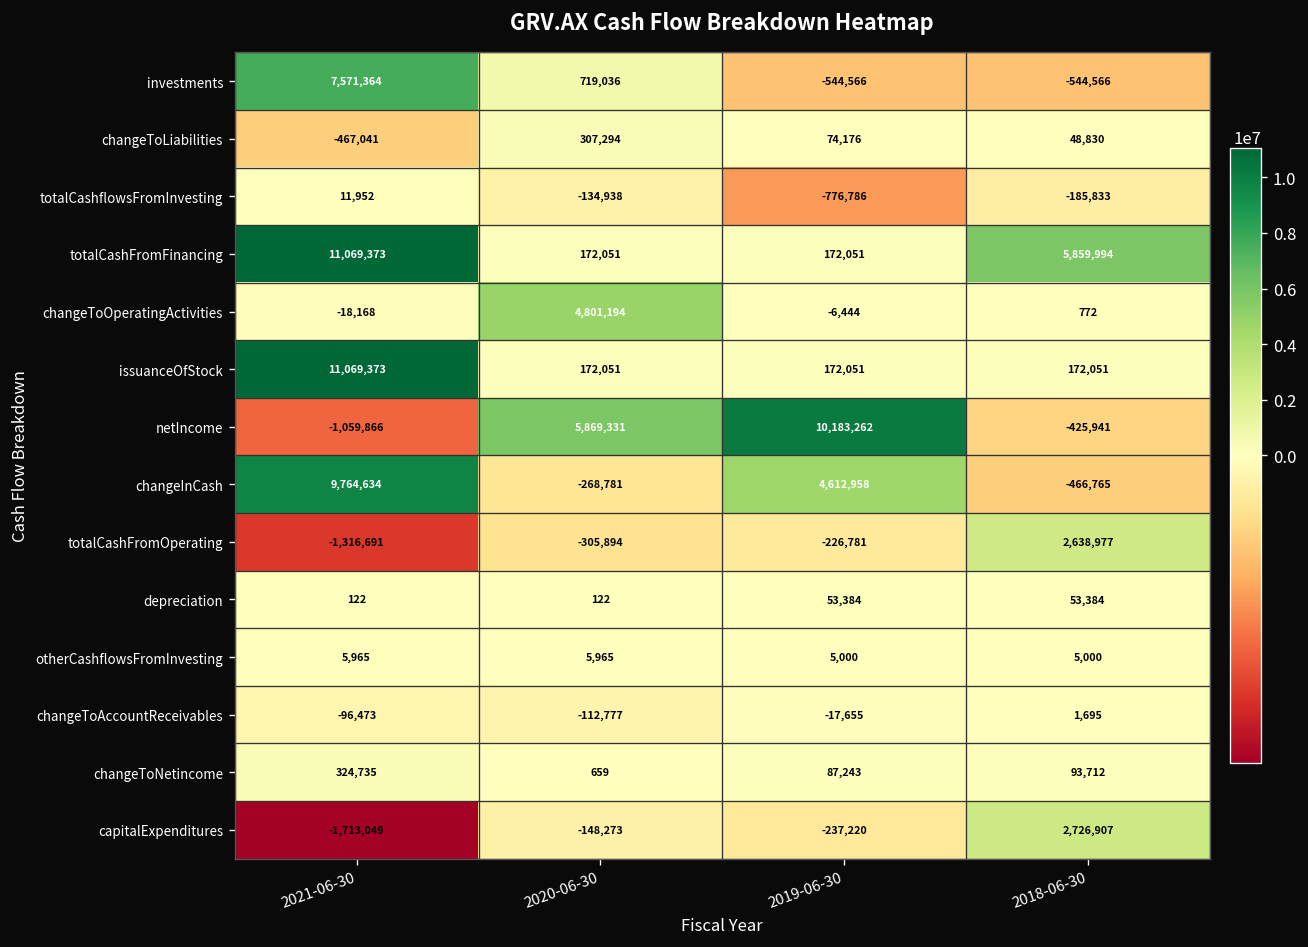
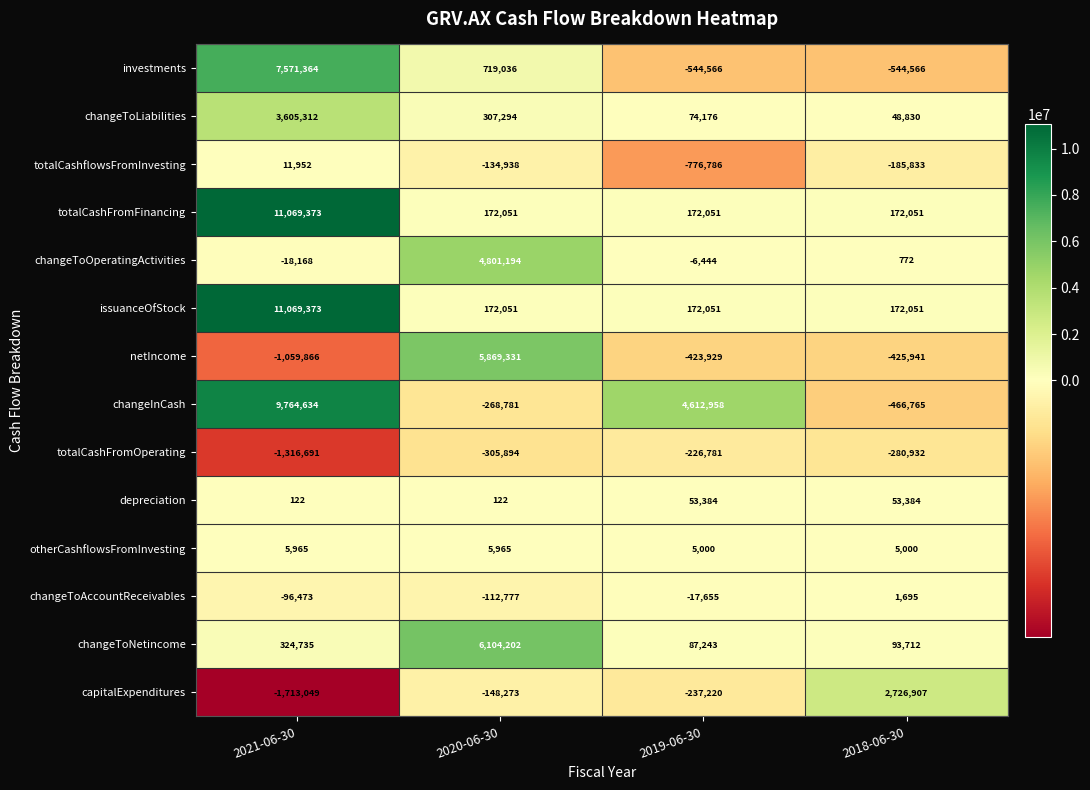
changeToLiabilities, 2021-06-30: -467,041 -> 3,605,312
totalCashFromFinancing, 2018-06-30: 5,859,994 -> 172,051
netIncome, 2019-06-30: 10,183,262 -> -423,929
totalCashFromOperating, 2018-06-30: 2,638,977 -> -280,932
changeToNetincome, 2020-06-30: 659 -> 6,104,202
